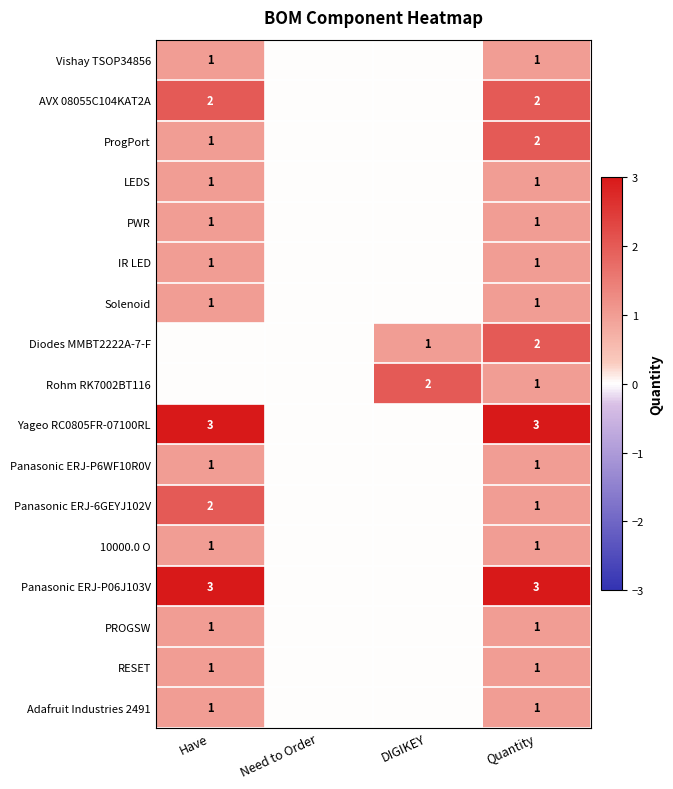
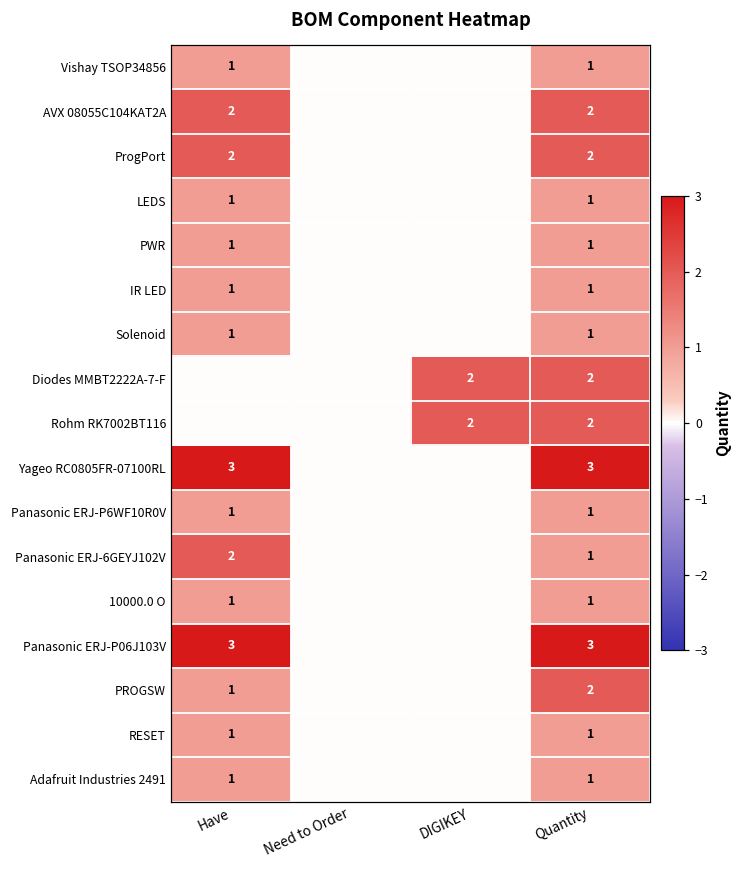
ProgPort, Have: 1 -> 2
Diodes MMBT2222A-7-F, DIGIKEY: 1 -> 2
Rohm RK7002BT116, Quantity: 1 -> 2
PROGSW, Quantity: 1 -> 2
